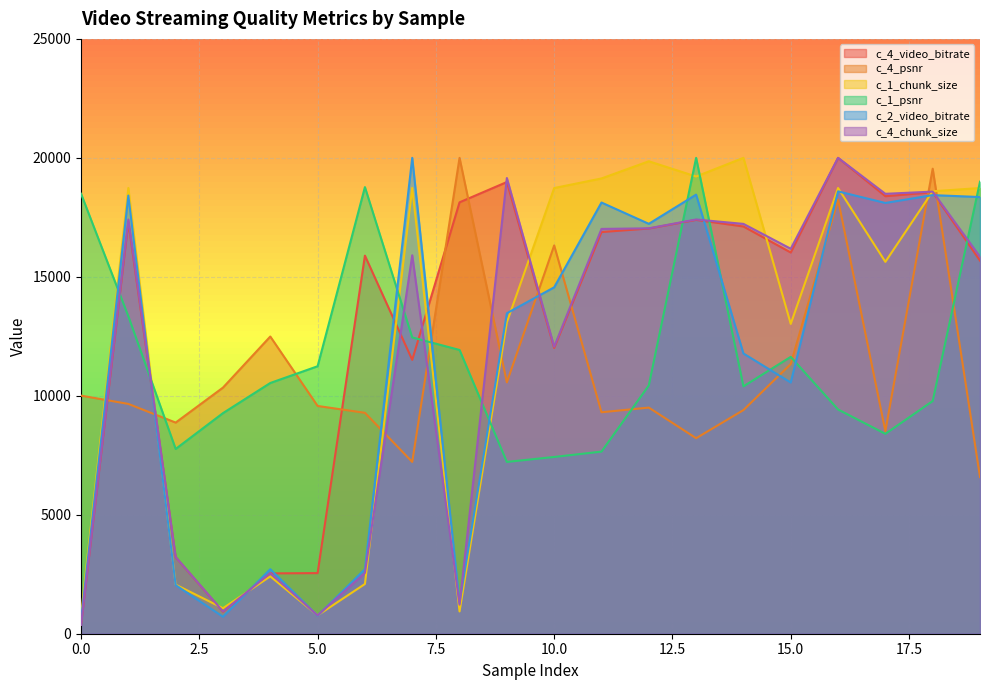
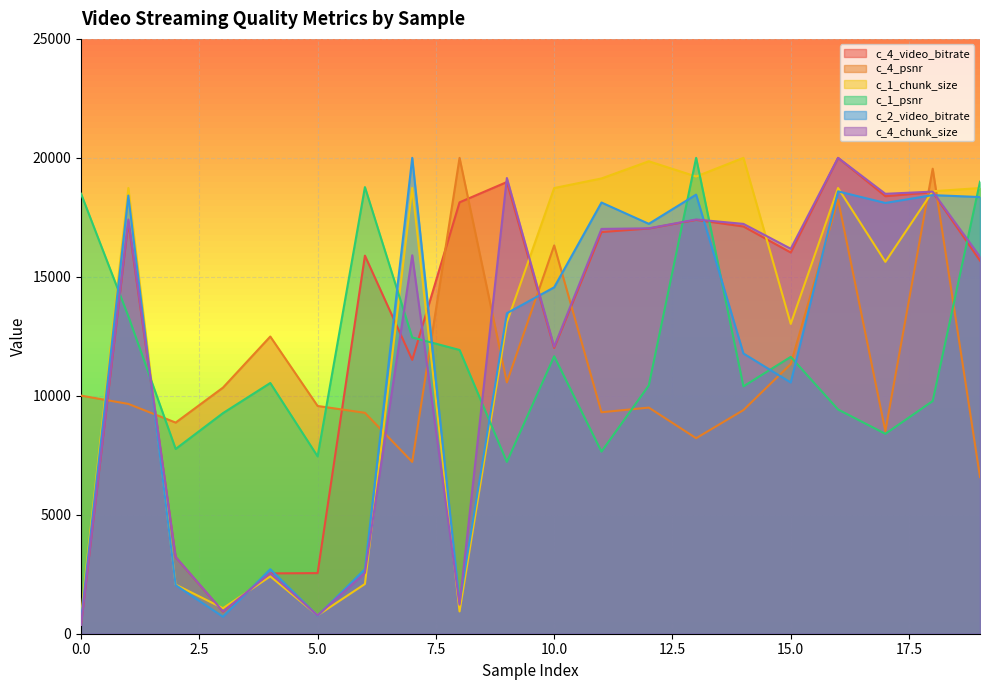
c_1_psnr, 5.0: 11200 -> 7500
c_1_psnr, 10.0: 7400 -> 11700
